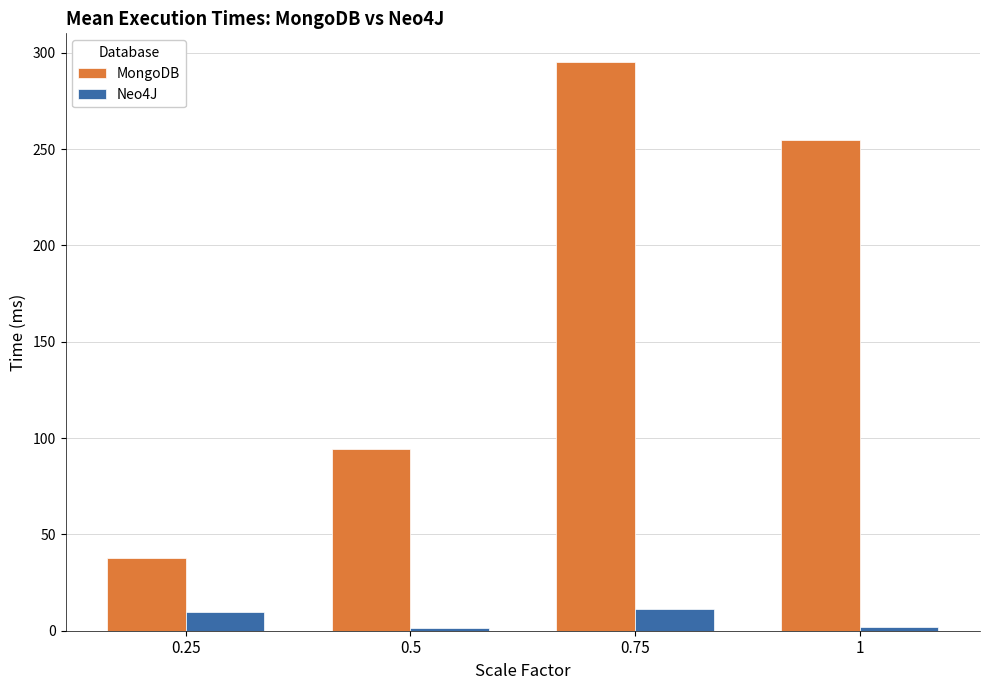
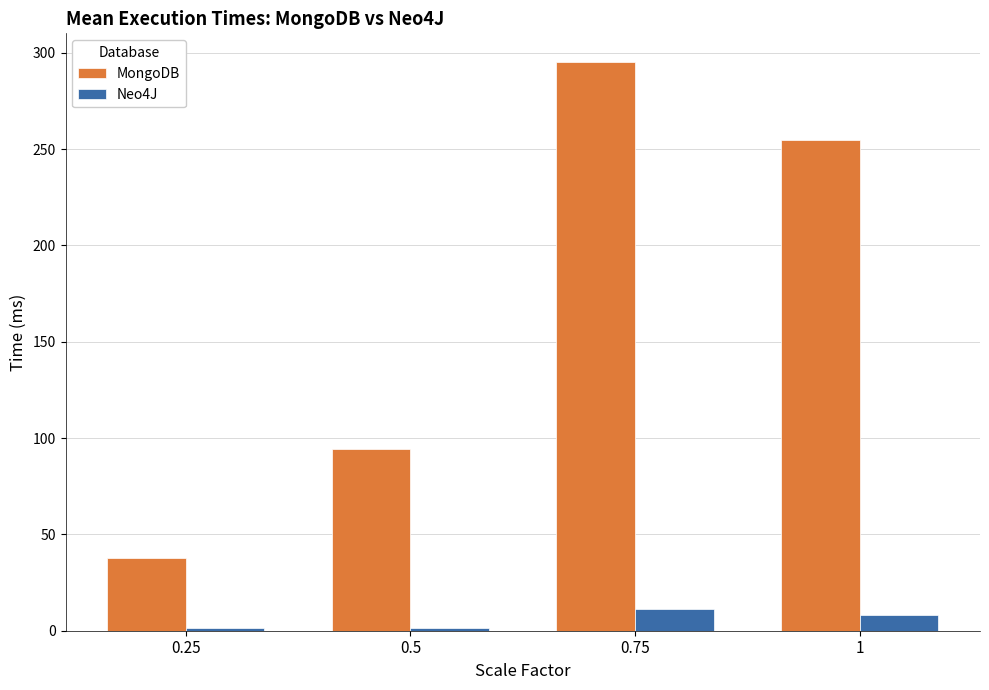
Neo4J, 0.25: 10 -> 1
Neo4J, 1: 2 -> 8
